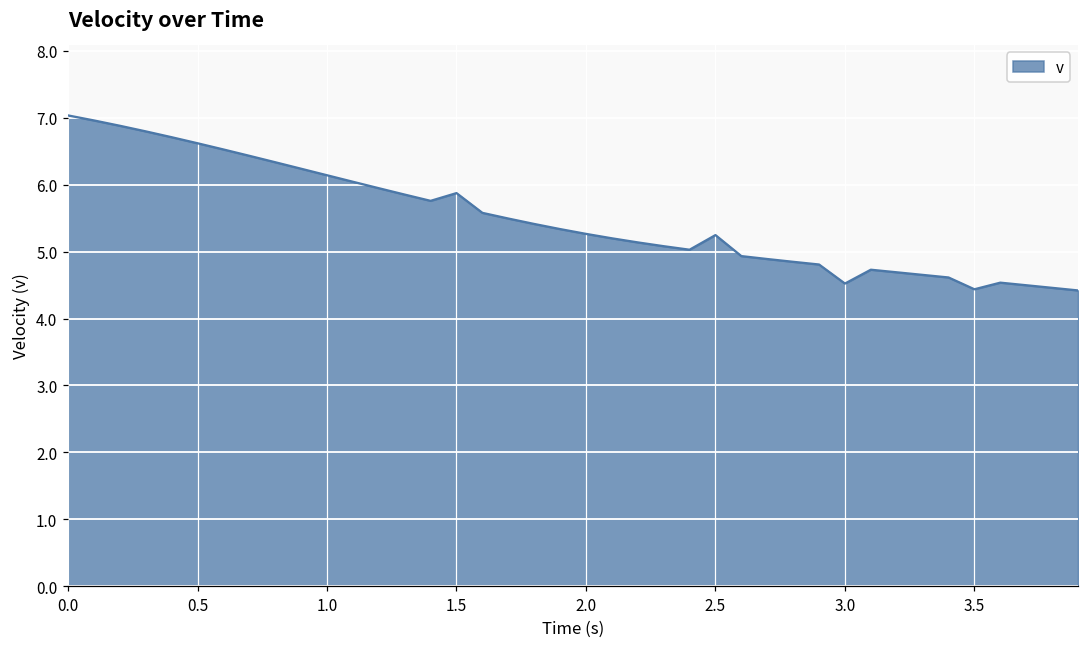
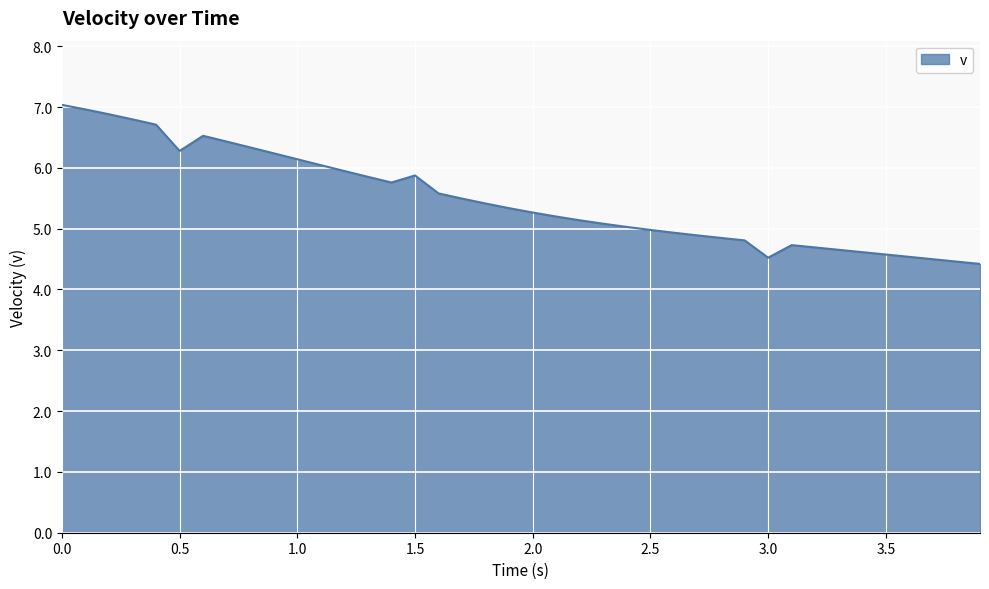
0.5: 6.6 -> 6.3
2.5: 5.2 -> 5.0
3.5: 4.4 -> 4.6
